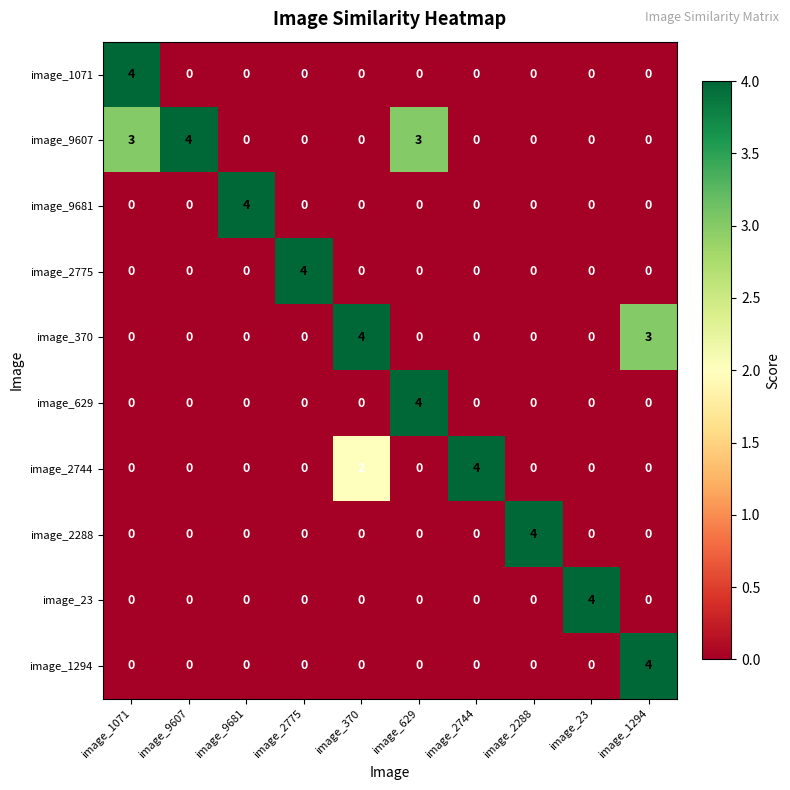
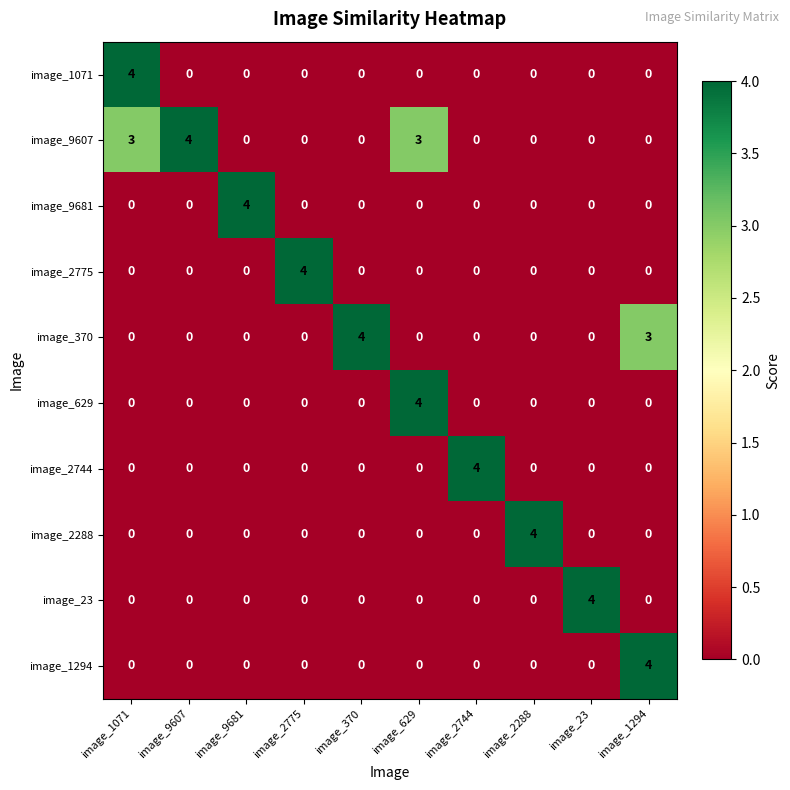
image_2744, image_370: 2 -> 0
